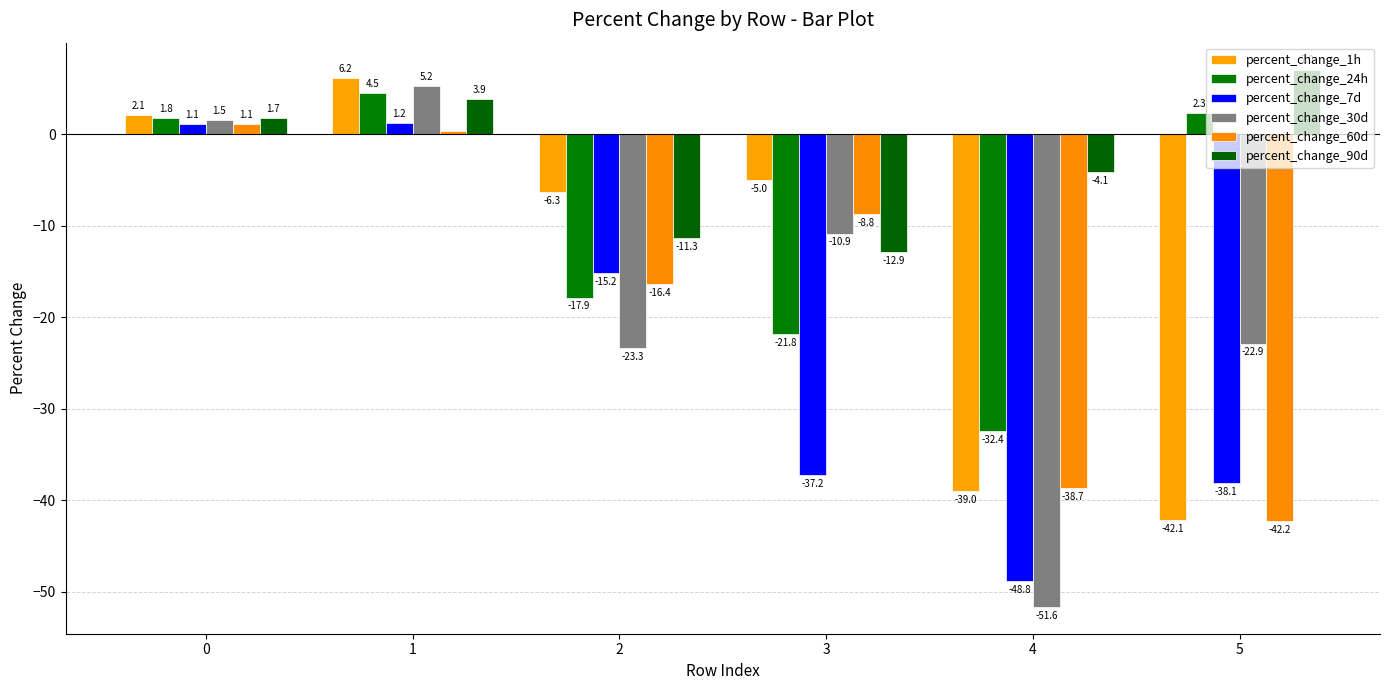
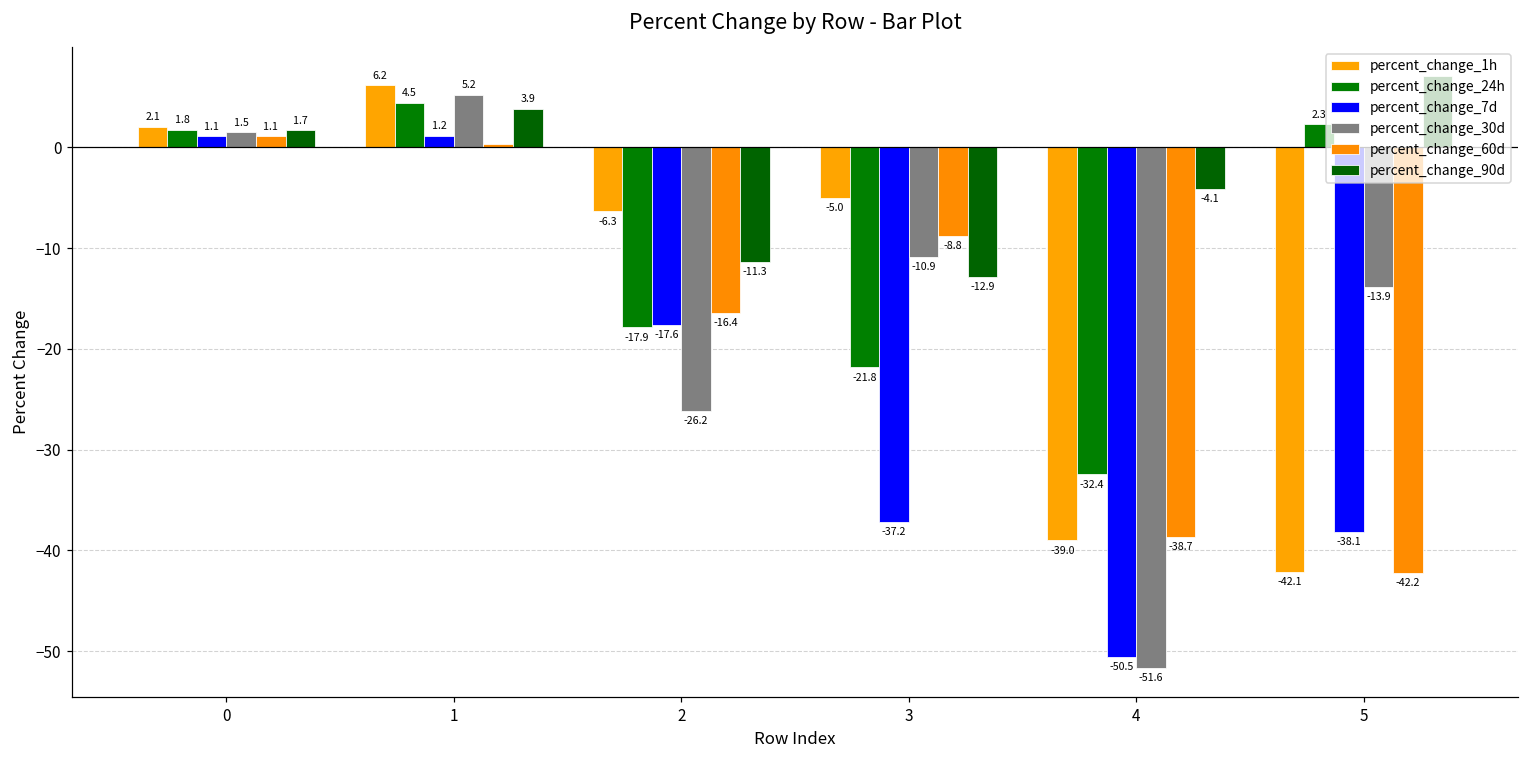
percent_change_7d, 2: -15.2 -> -17.6
percent_change_30d, 2: -23.3 -> -26.2
percent_change_7d, 4: -48.8 -> -50.5
percent_change_30d, 5: -22.9 -> -13.9
